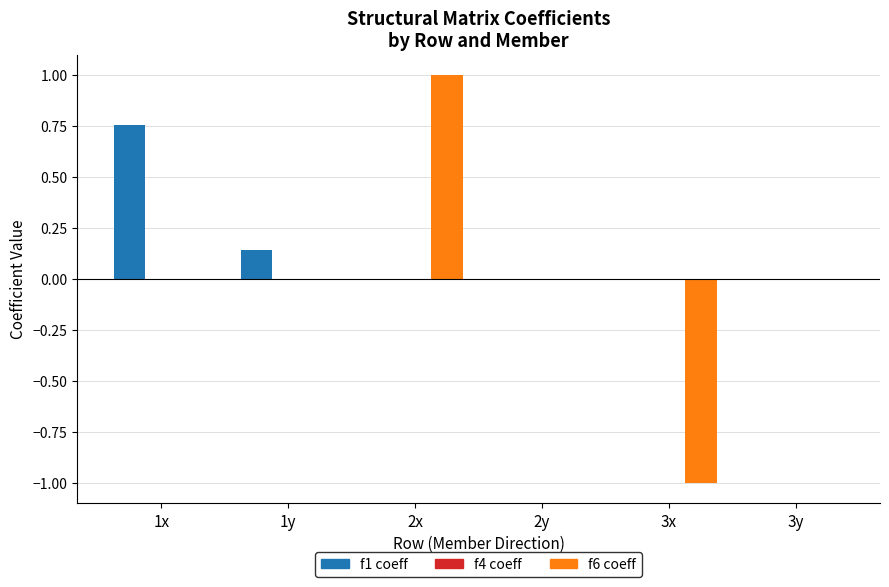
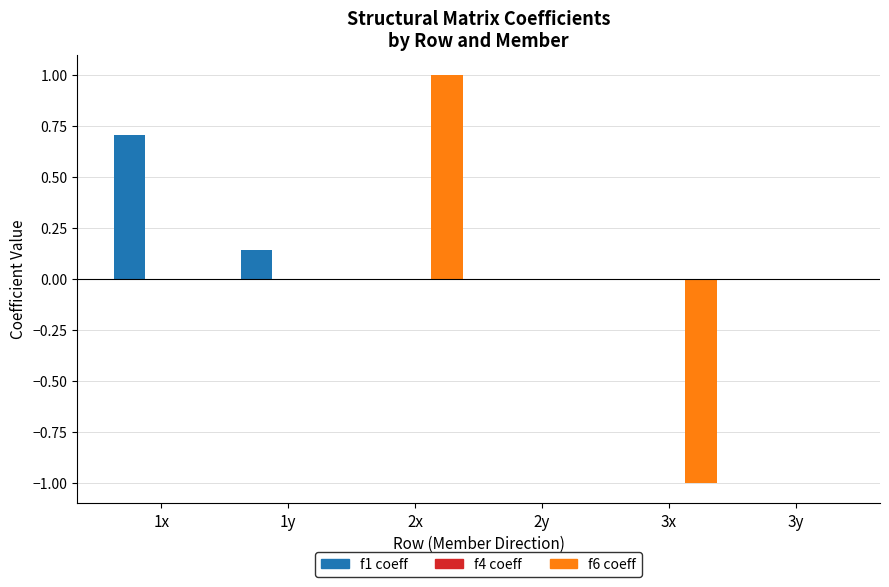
f1 coeff, 1x: 0.76 -> 0.71
